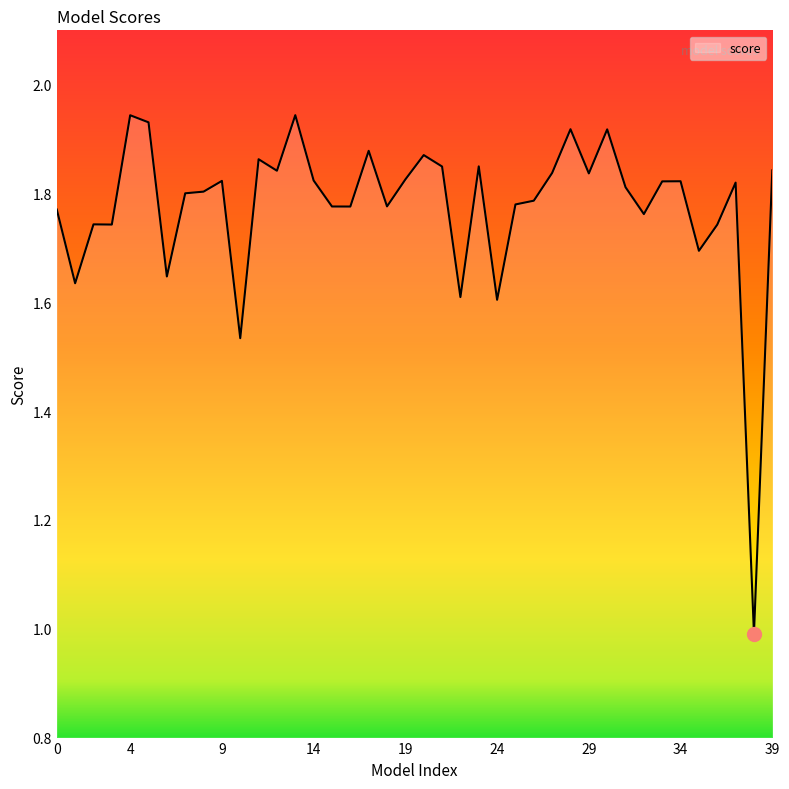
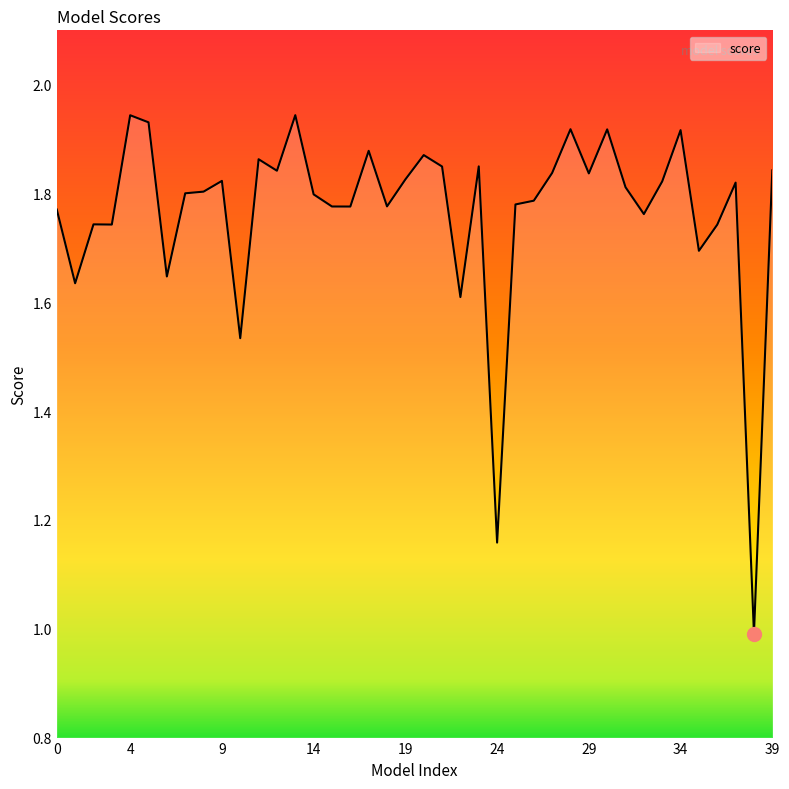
score, 14: 1.82 -> 1.80
score, 24: 1.60 -> 1.16
score, 34: 1.82 -> 1.92
